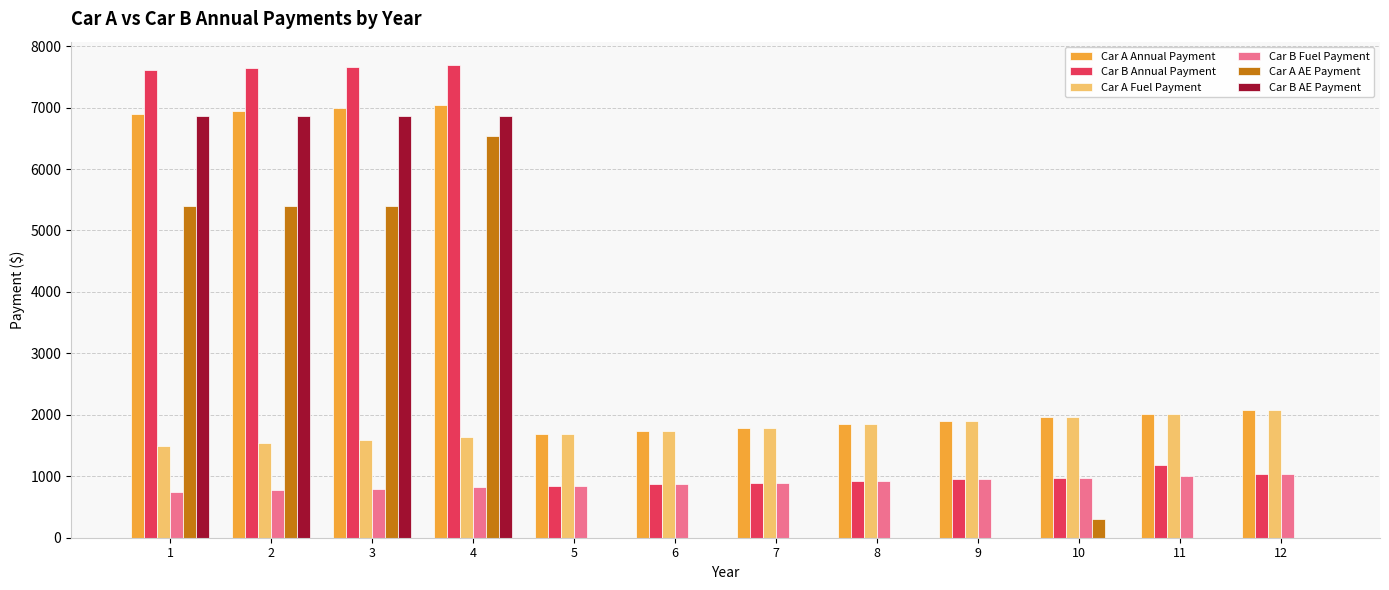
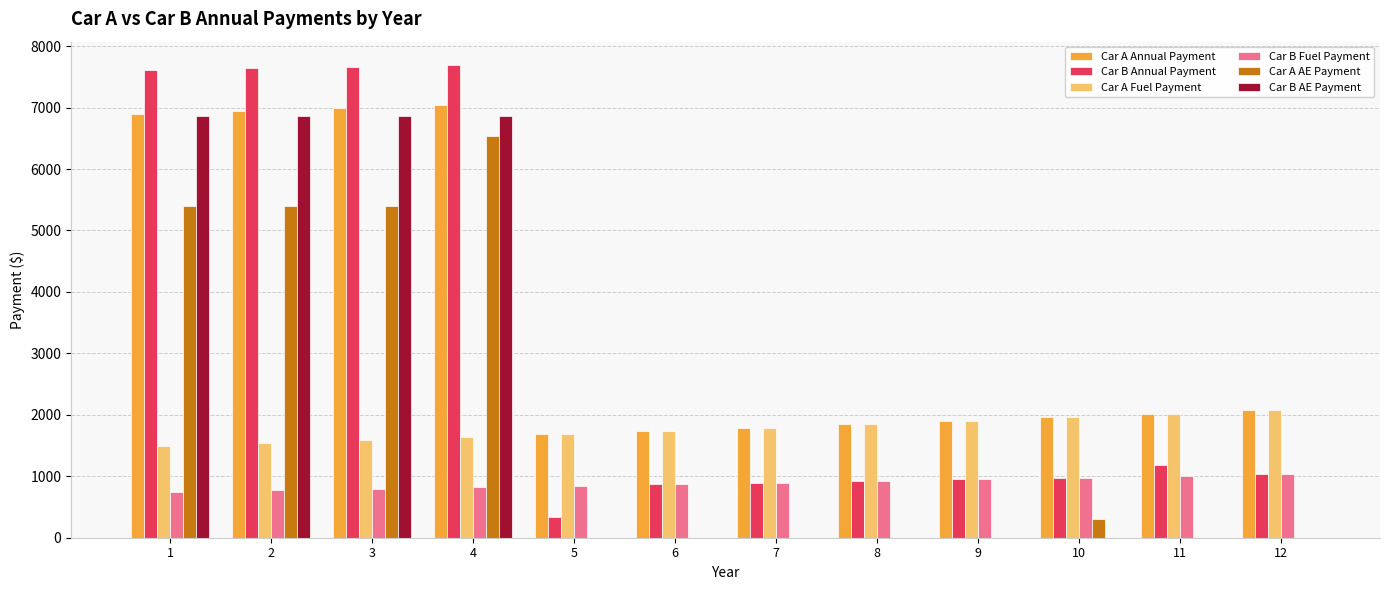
Car B Annual Payment, 5: 800 -> 300
